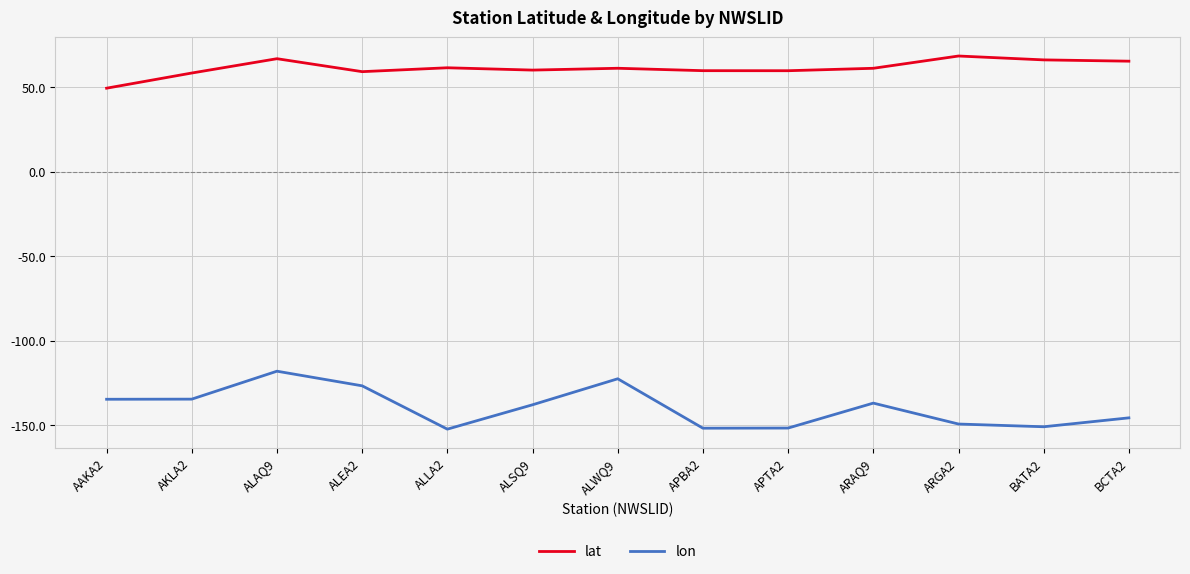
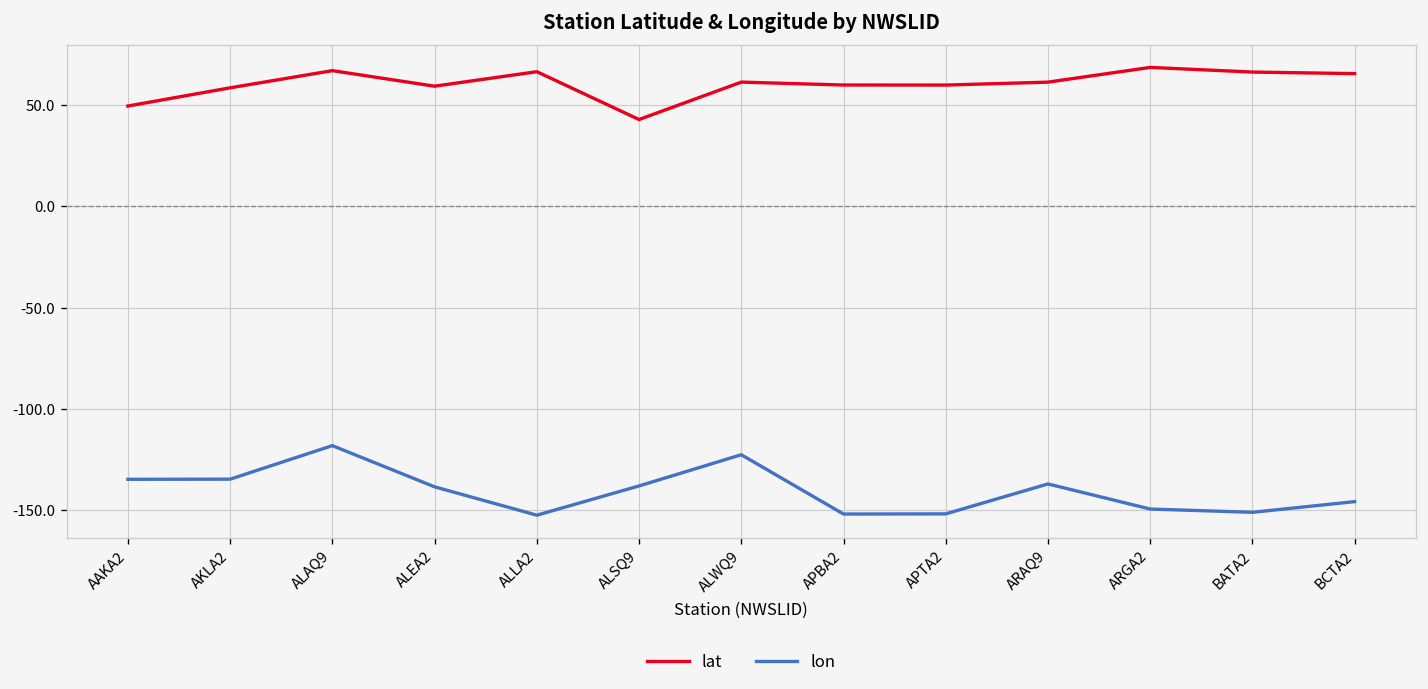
lon, ALEA2: -127 -> -138
lat, ALLA2: 61 -> 66
lat, ALSQ9: 60 -> 43
